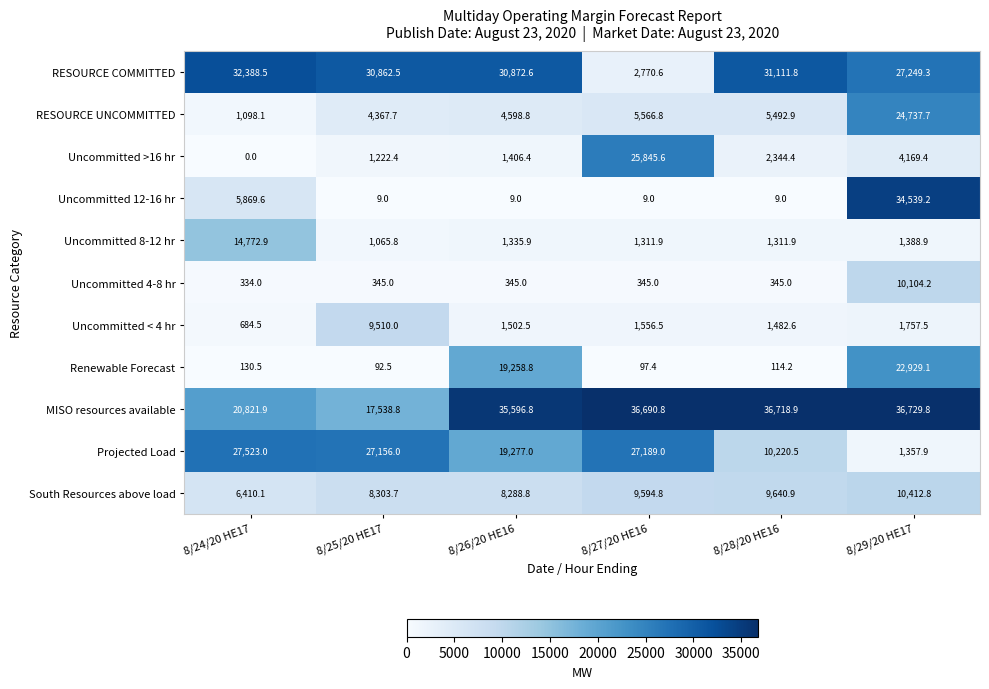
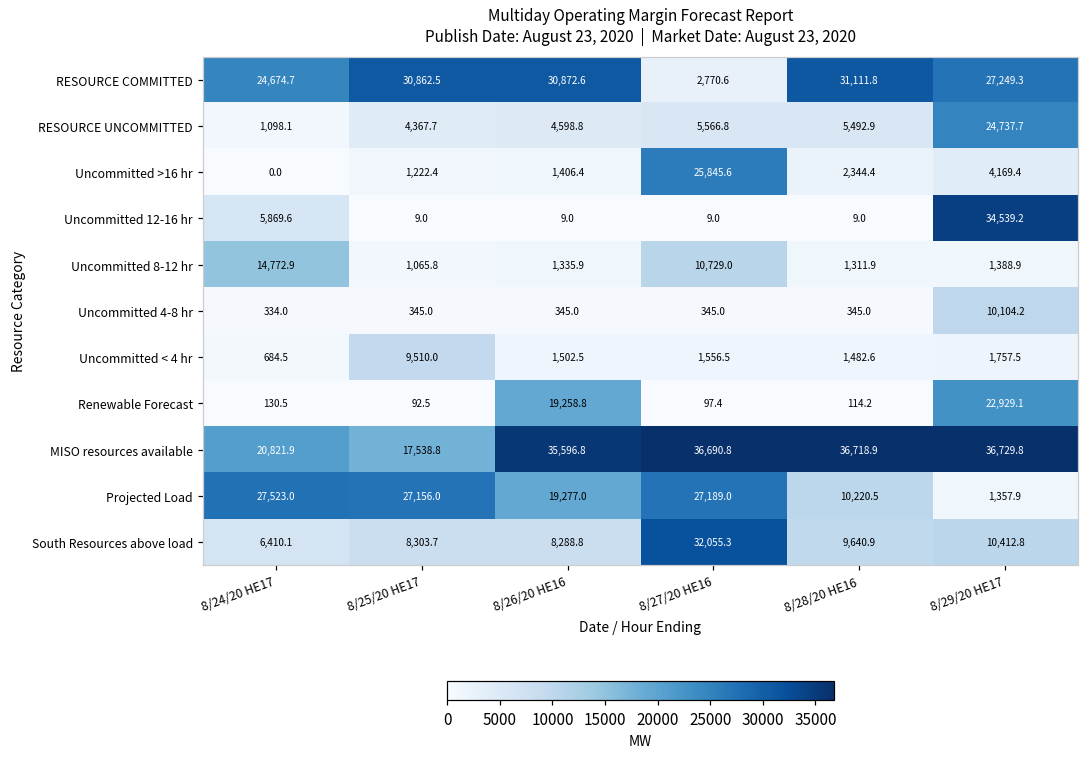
RESOURCE COMMITTED, 8/24/20 HE17: 32,388.5 -> 24,674.7
Uncommitted 8-12 hr, 8/27/20 HE16: 1,311.9 -> 10,729.0
South Resources above load, 8/27/20 HE16: 9,594.8 -> 32,055.3
